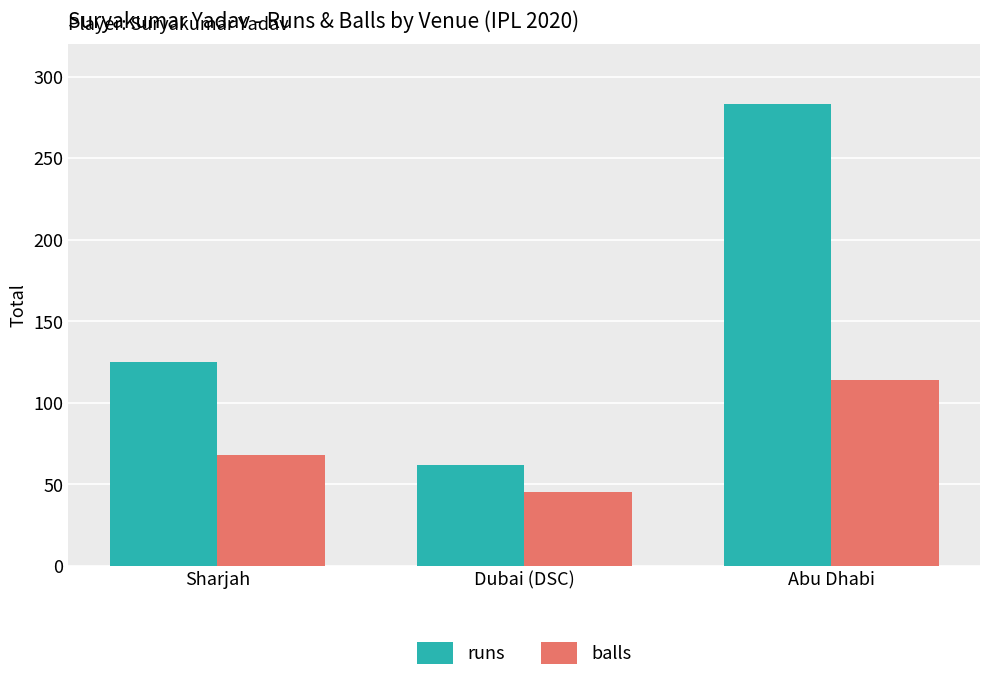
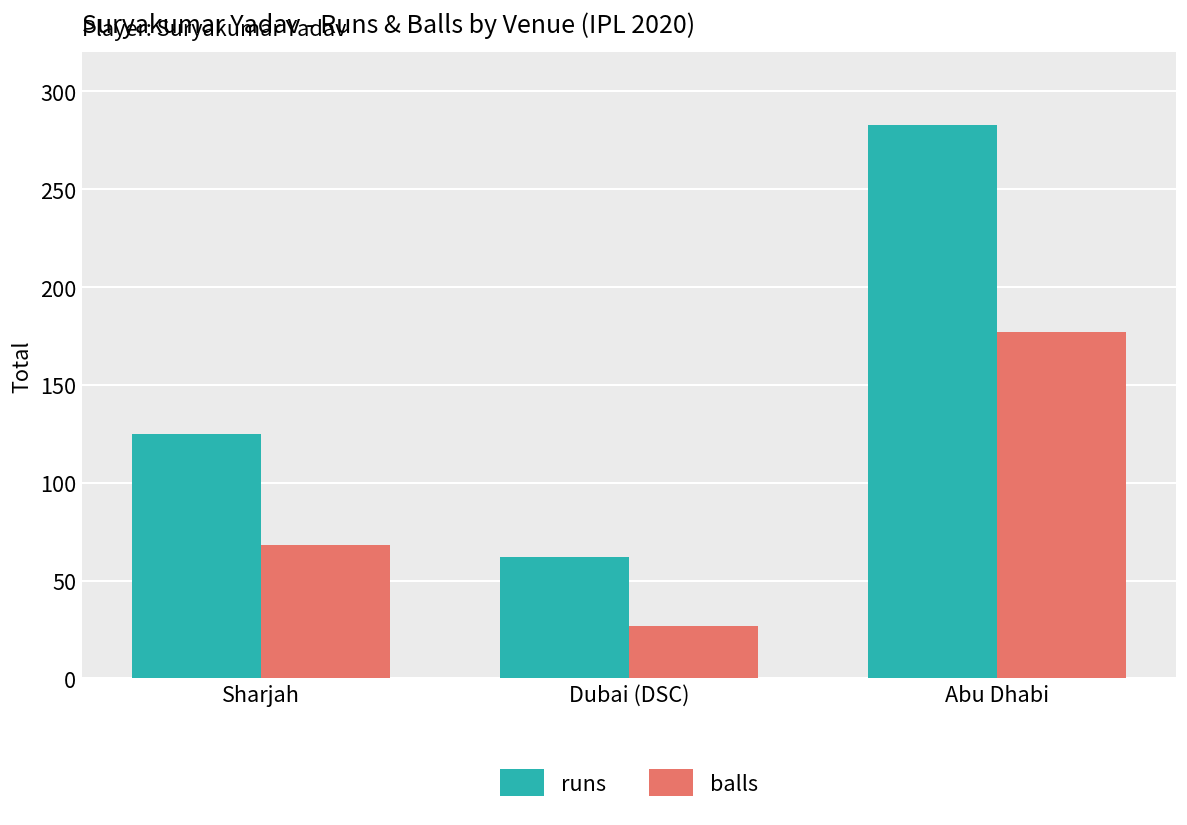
balls, Dubai (DSC): 45 -> 27
balls, Abu Dhabi: 114 -> 177
